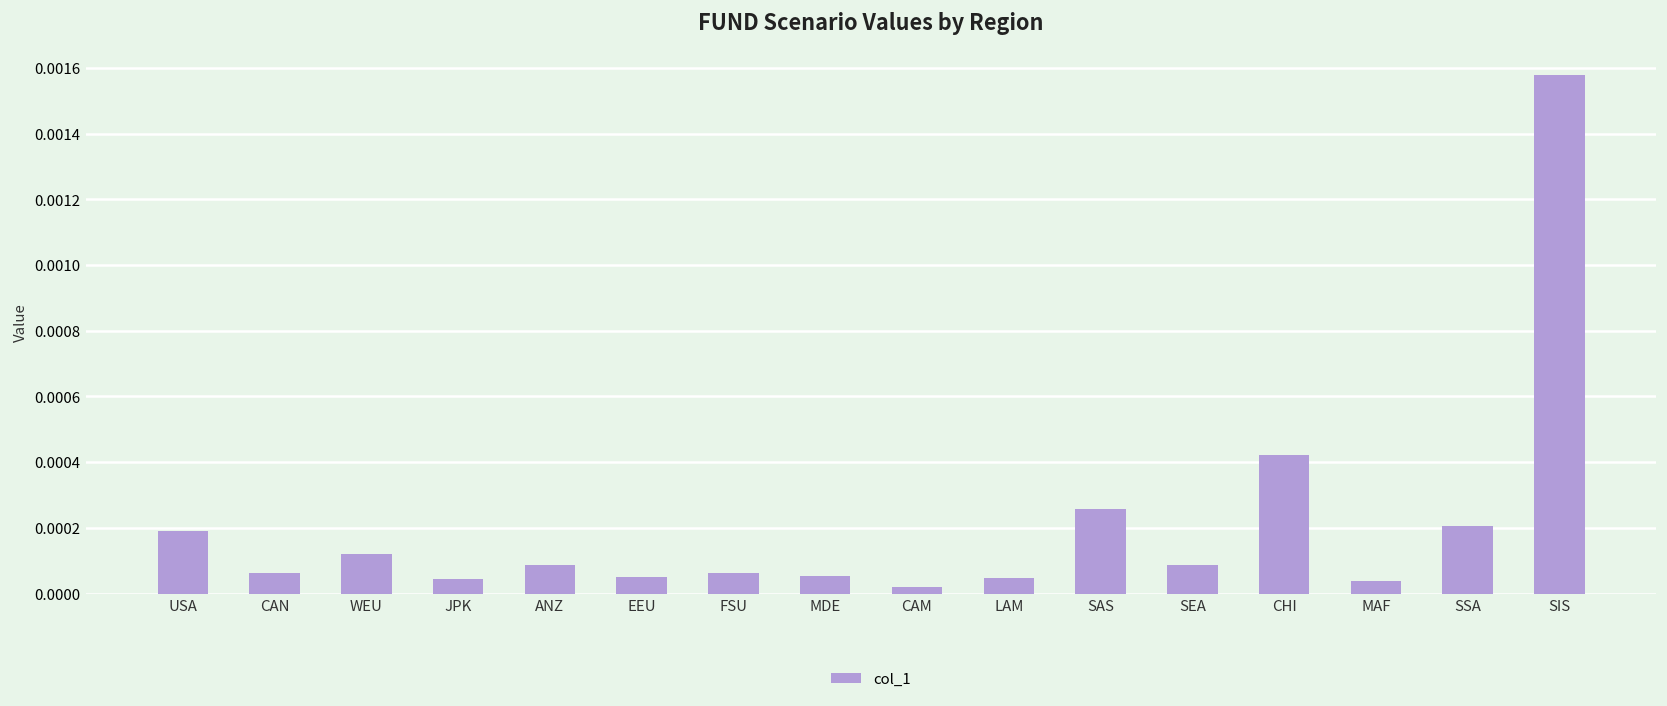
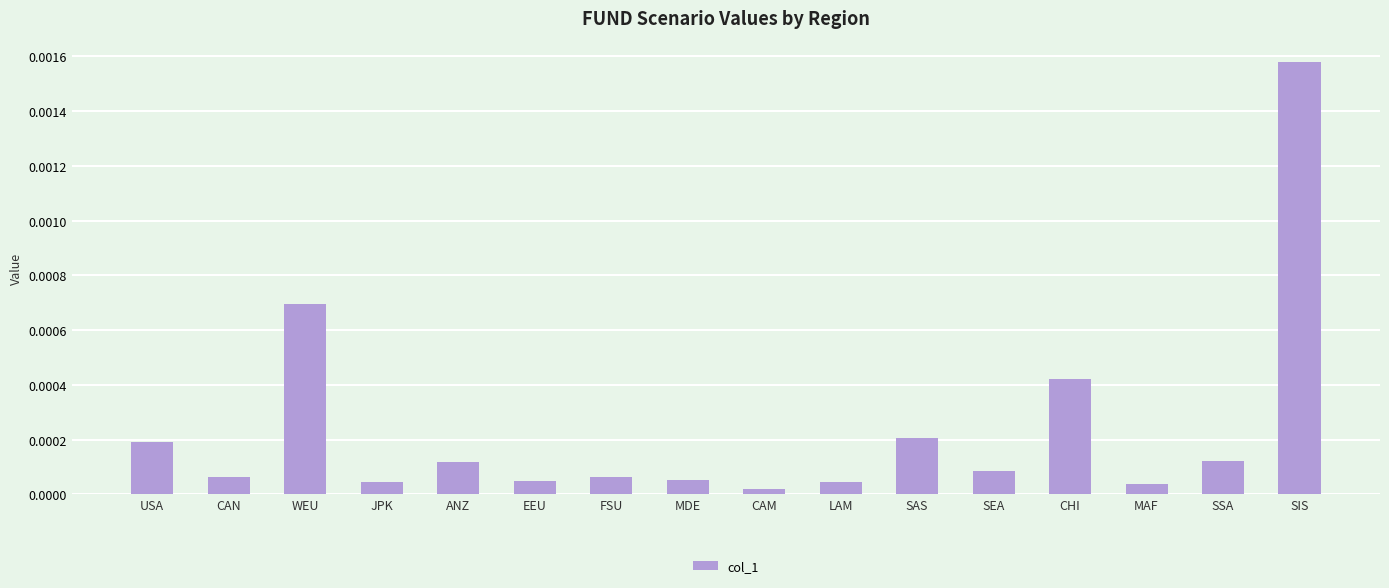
WEU: 0.00012 -> 0.00070
ANZ: 0.00009 -> 0.00012
SAS: 0.00026 -> 0.00020
SSA: 0.00020 -> 0.00012
